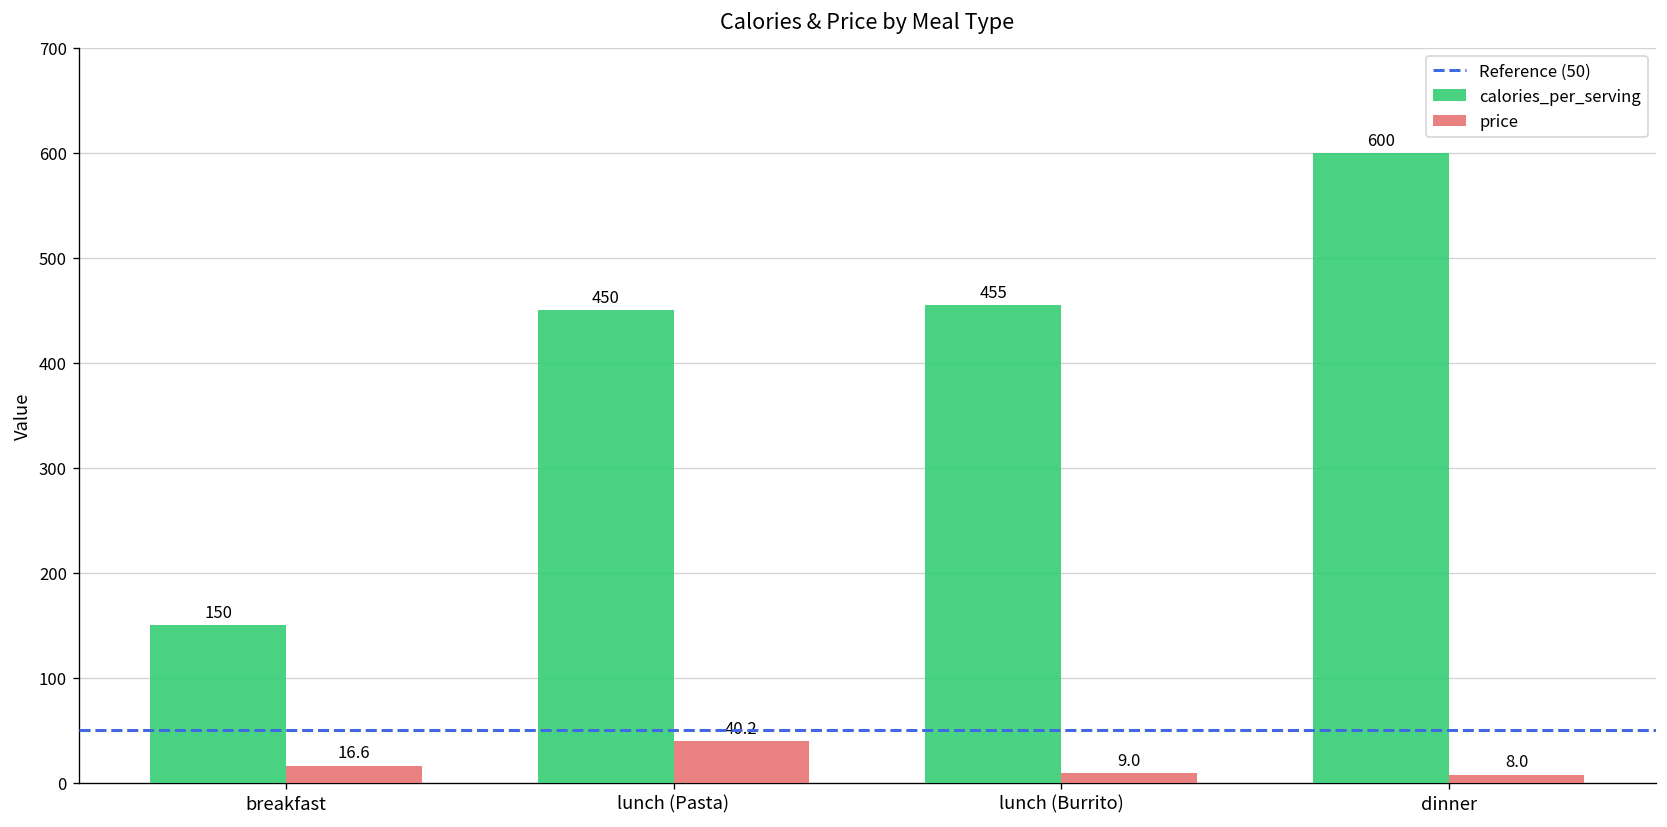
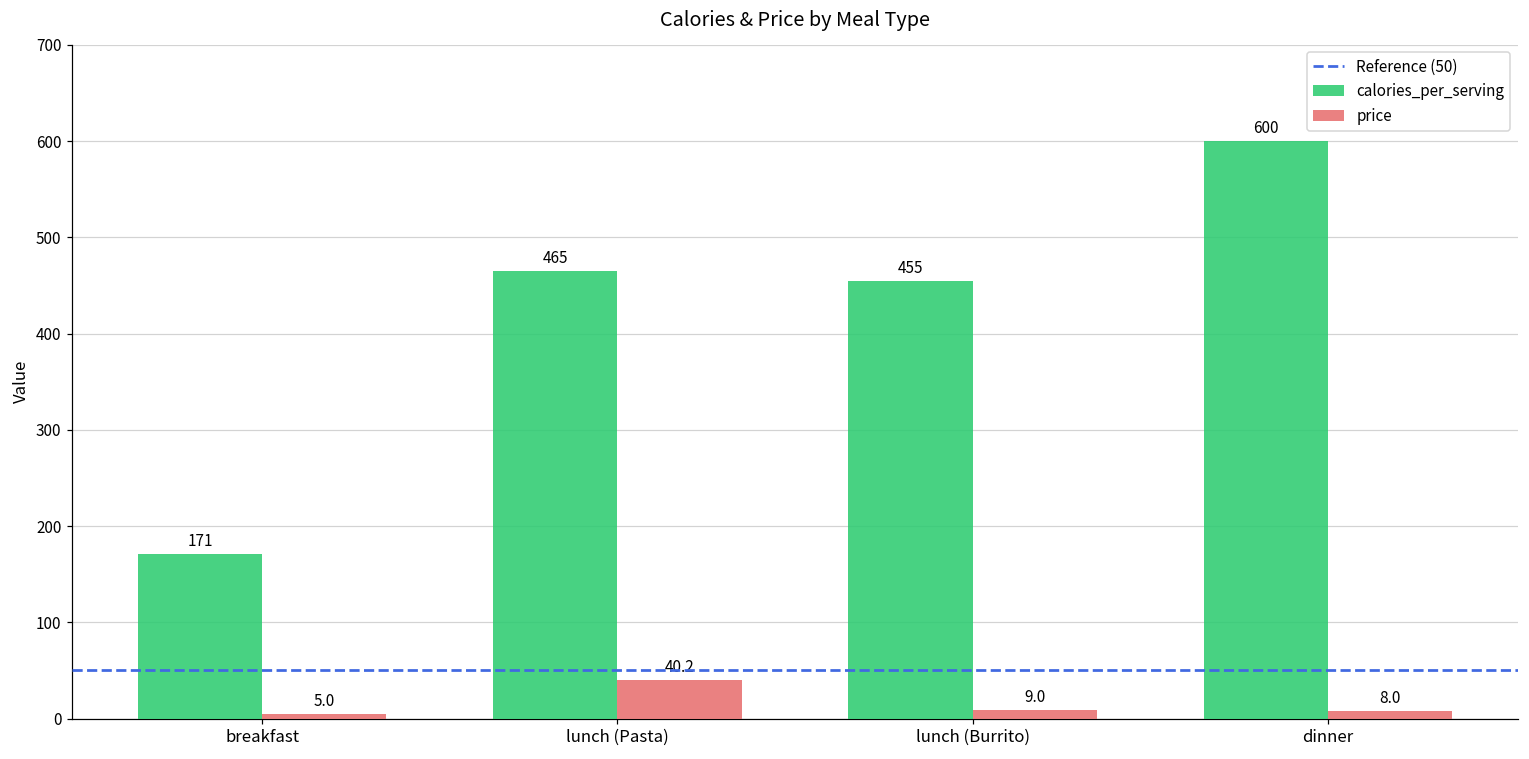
calories_per_serving, breakfast: 150 -> 171
price, breakfast: 16.6 -> 5.0
calories_per_serving, lunch (Pasta): 450 -> 465
